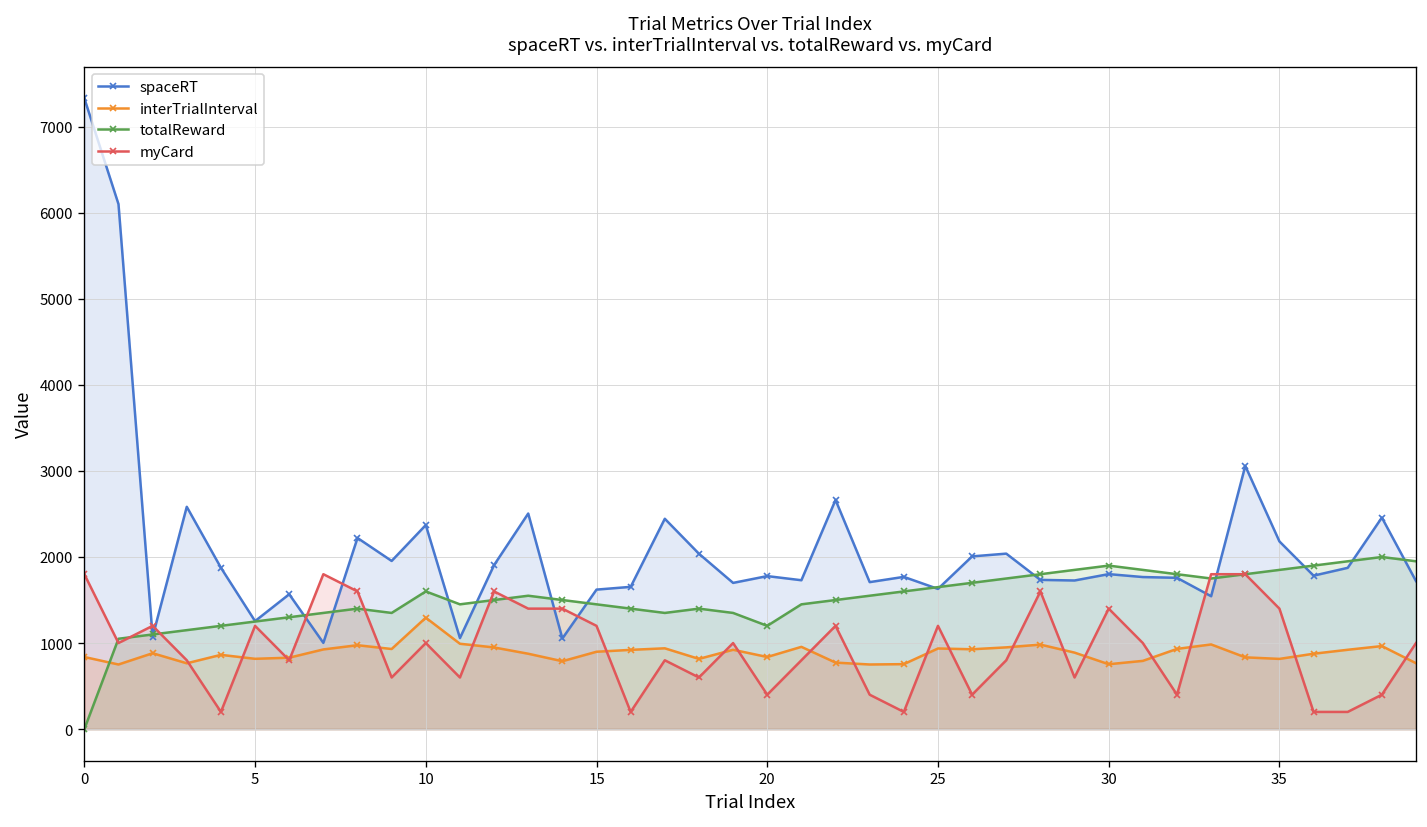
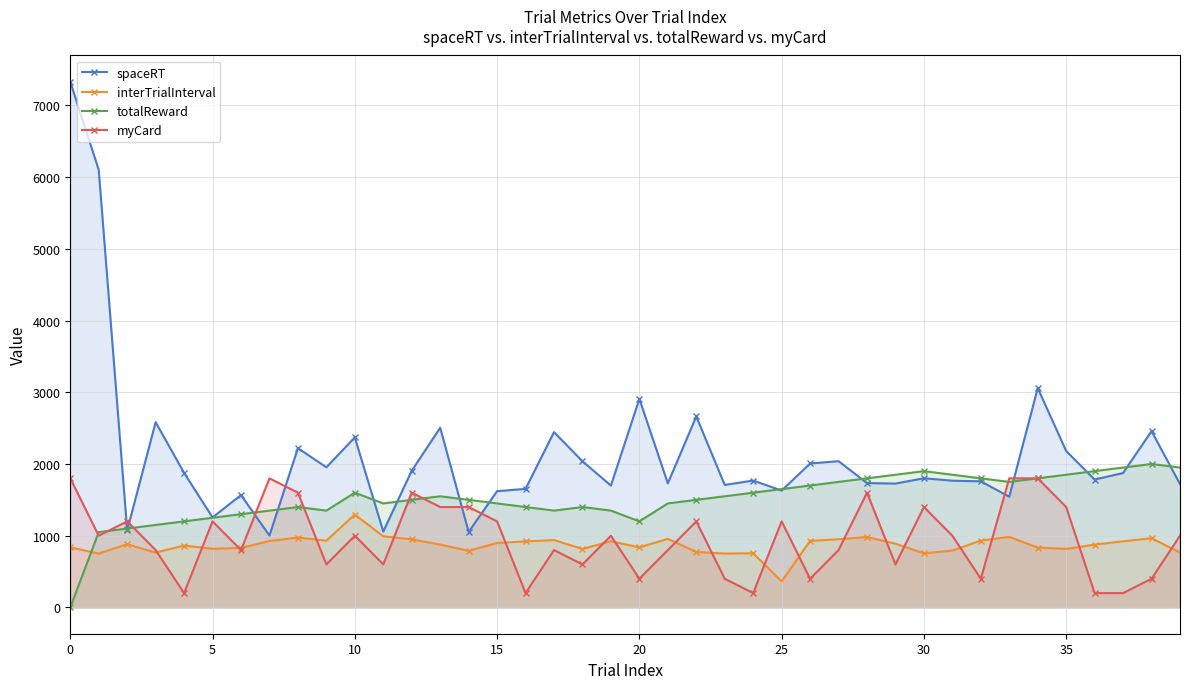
spaceRT, 20: 1800 -> 2900
interTrialInterval, 25: 900 -> 400
